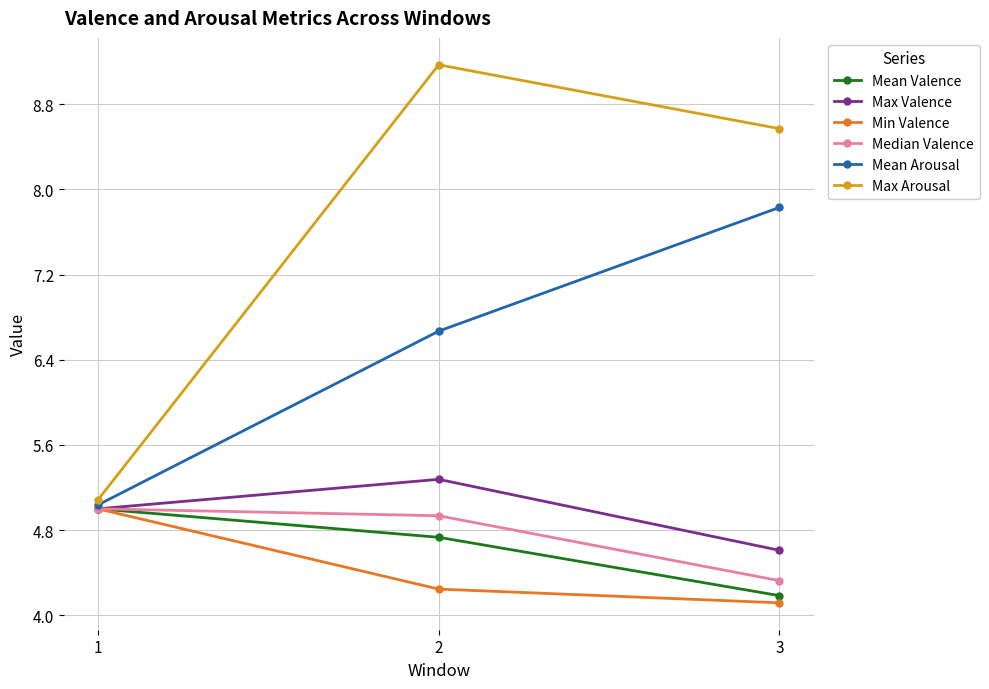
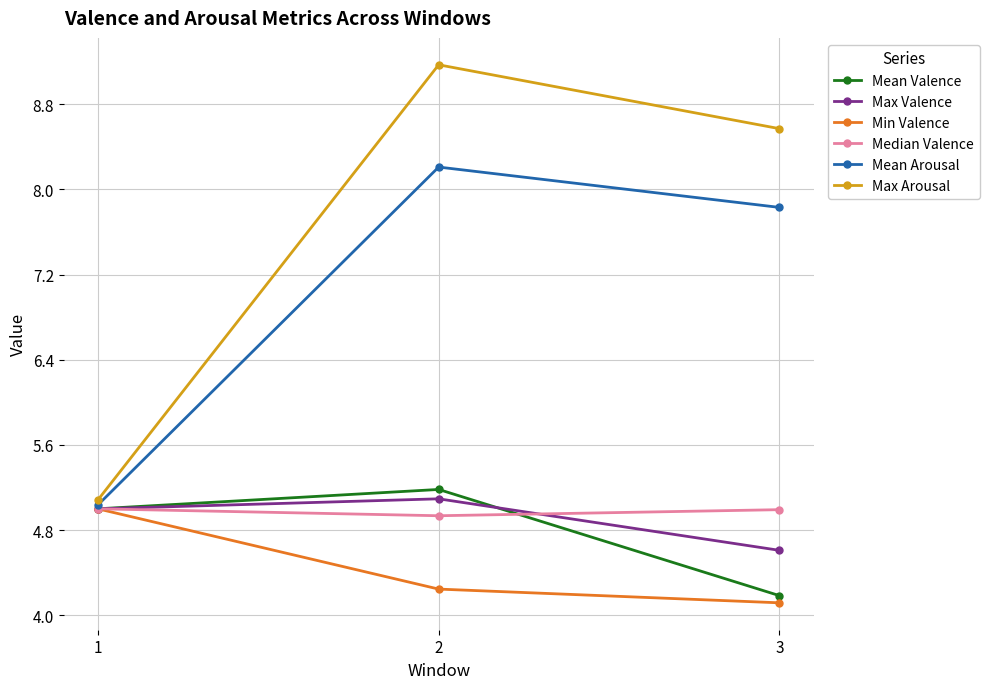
Mean Valence, 2: 4.73 -> 5.18
Max Valence, 2: 5.28 -> 5.09
Mean Arousal, 2: 6.67 -> 8.21
Median Valence, 3: 4.33 -> 4.99
